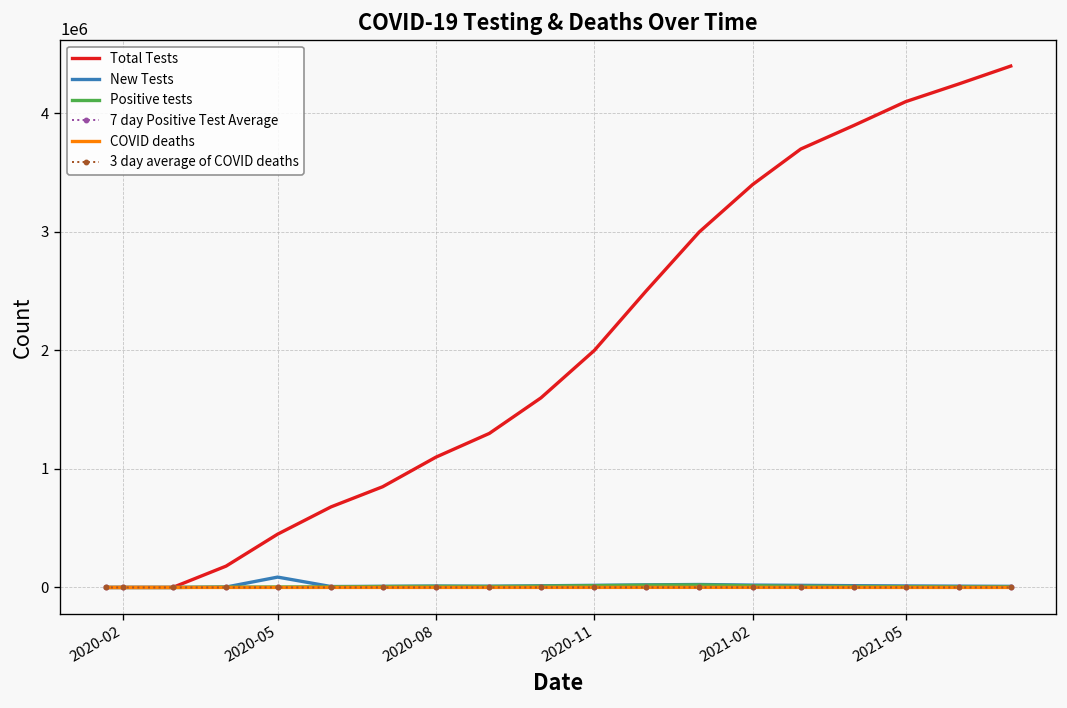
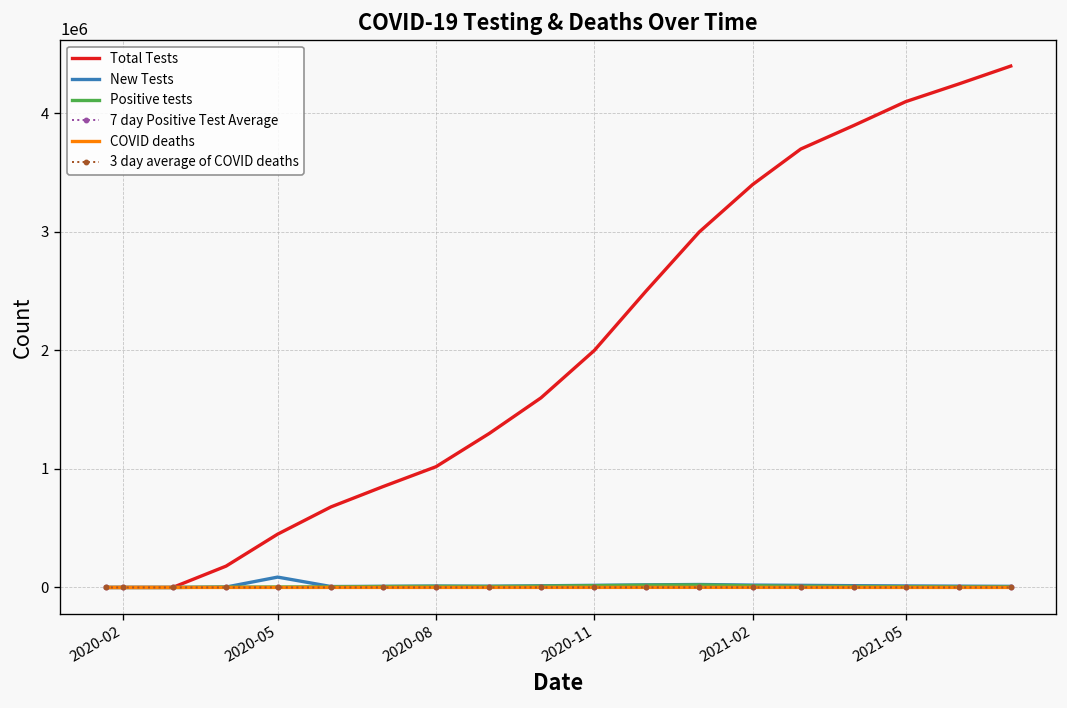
Total Tests, 2020-08: 1100000 -> 1000000
